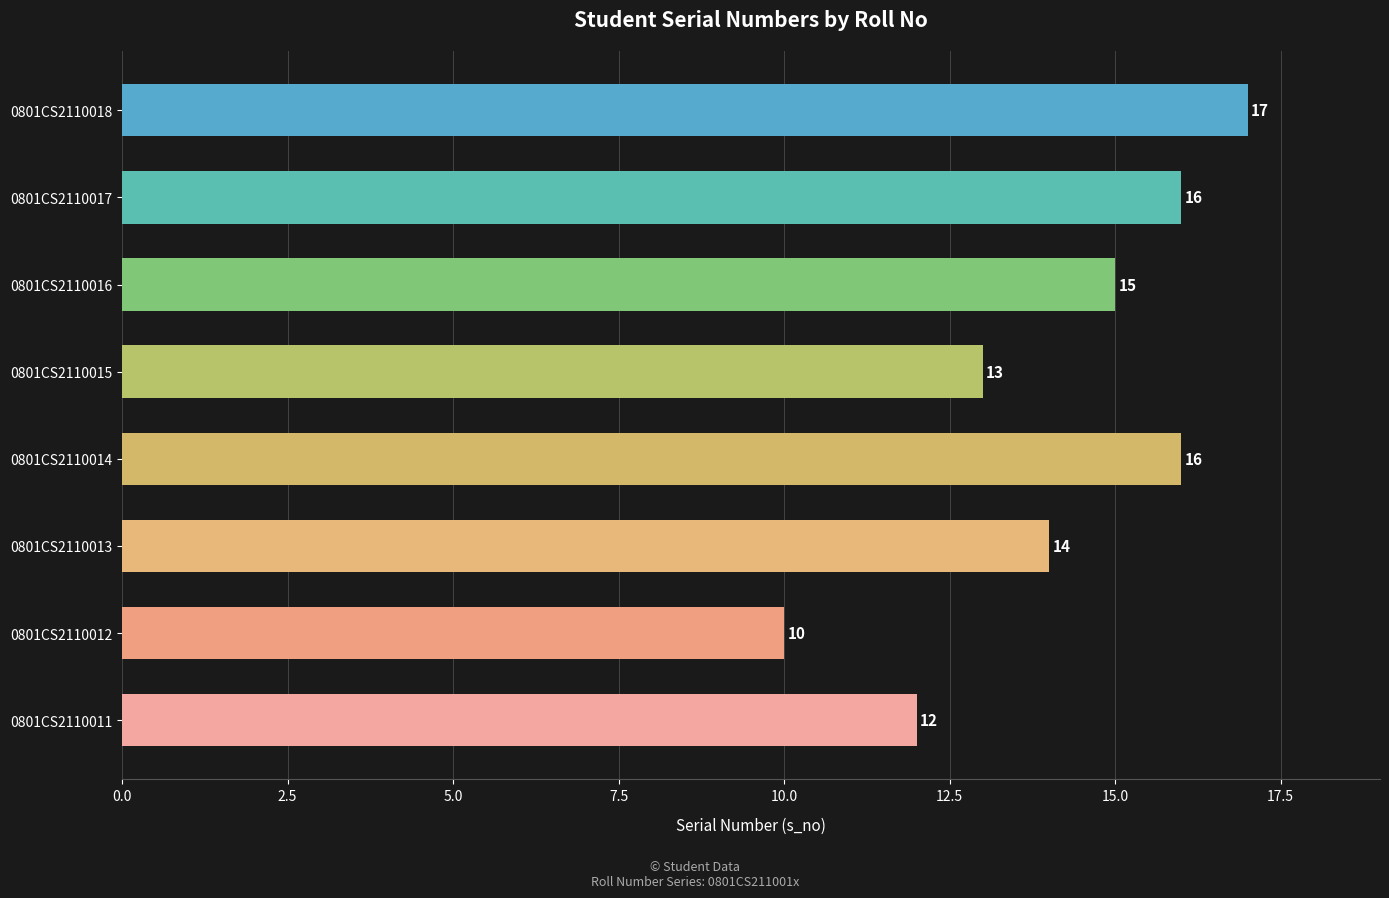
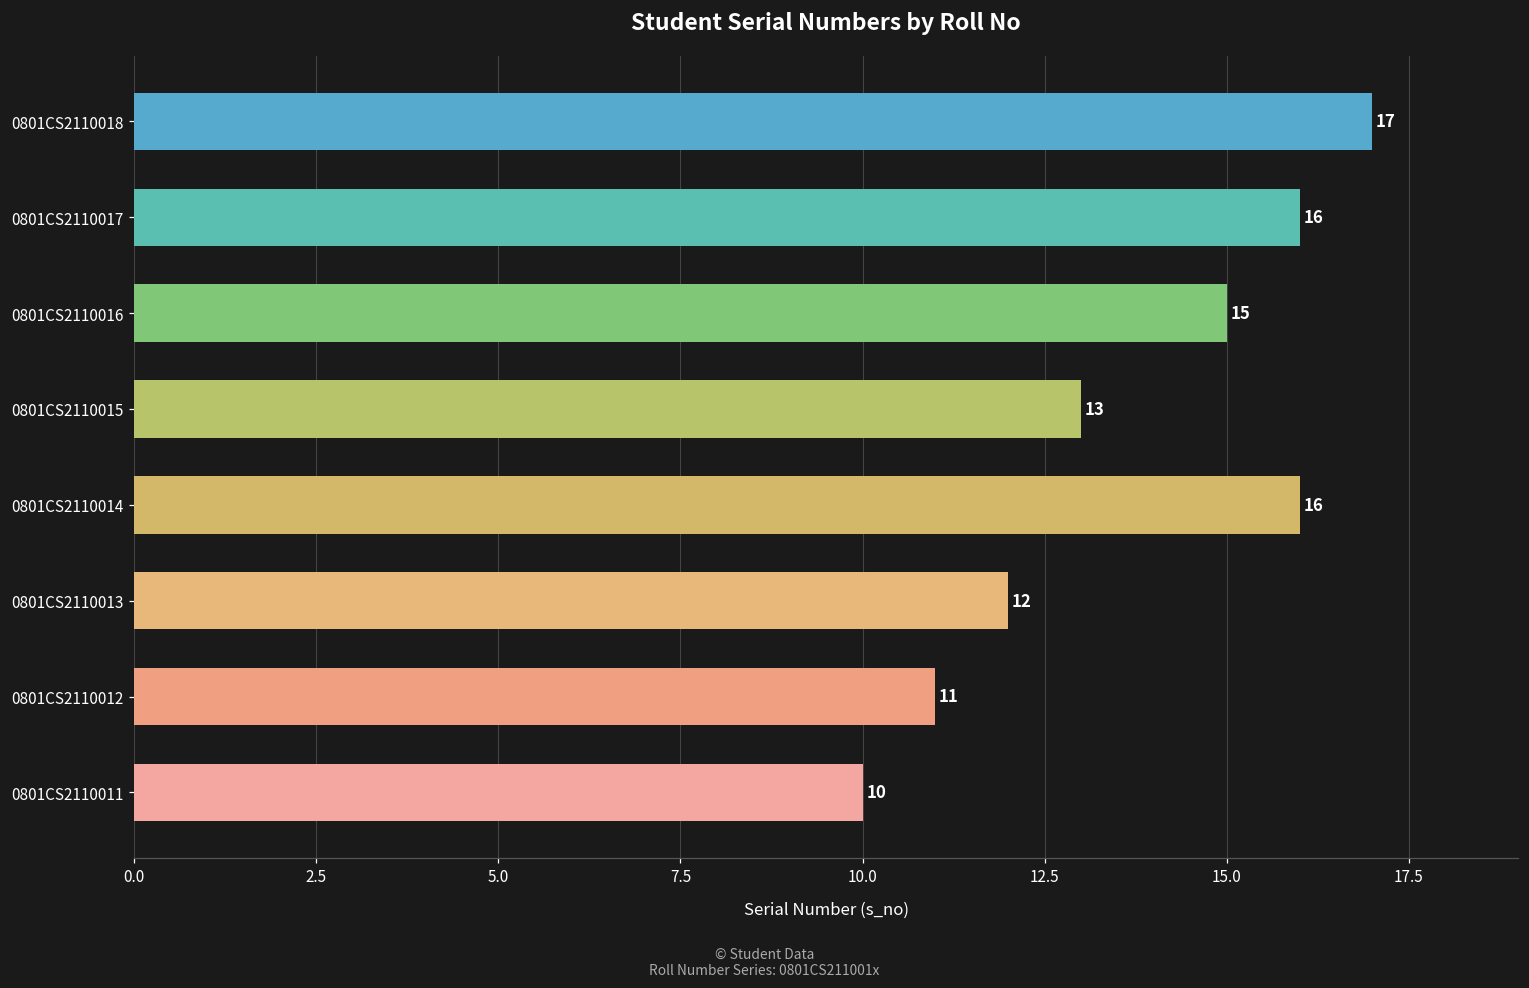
0801CS2110013: 14 -> 12
0801CS2110012: 10 -> 11
0801CS2110011: 12 -> 10
